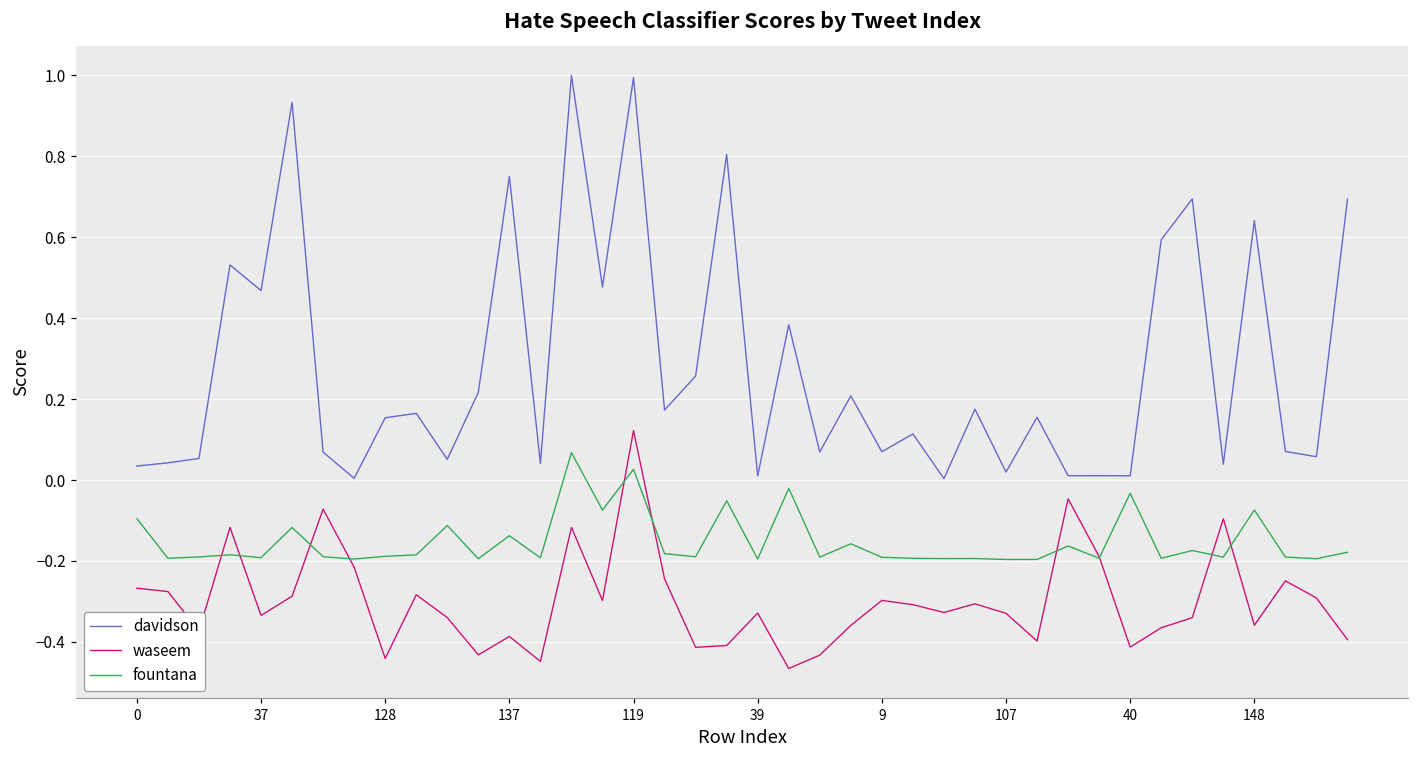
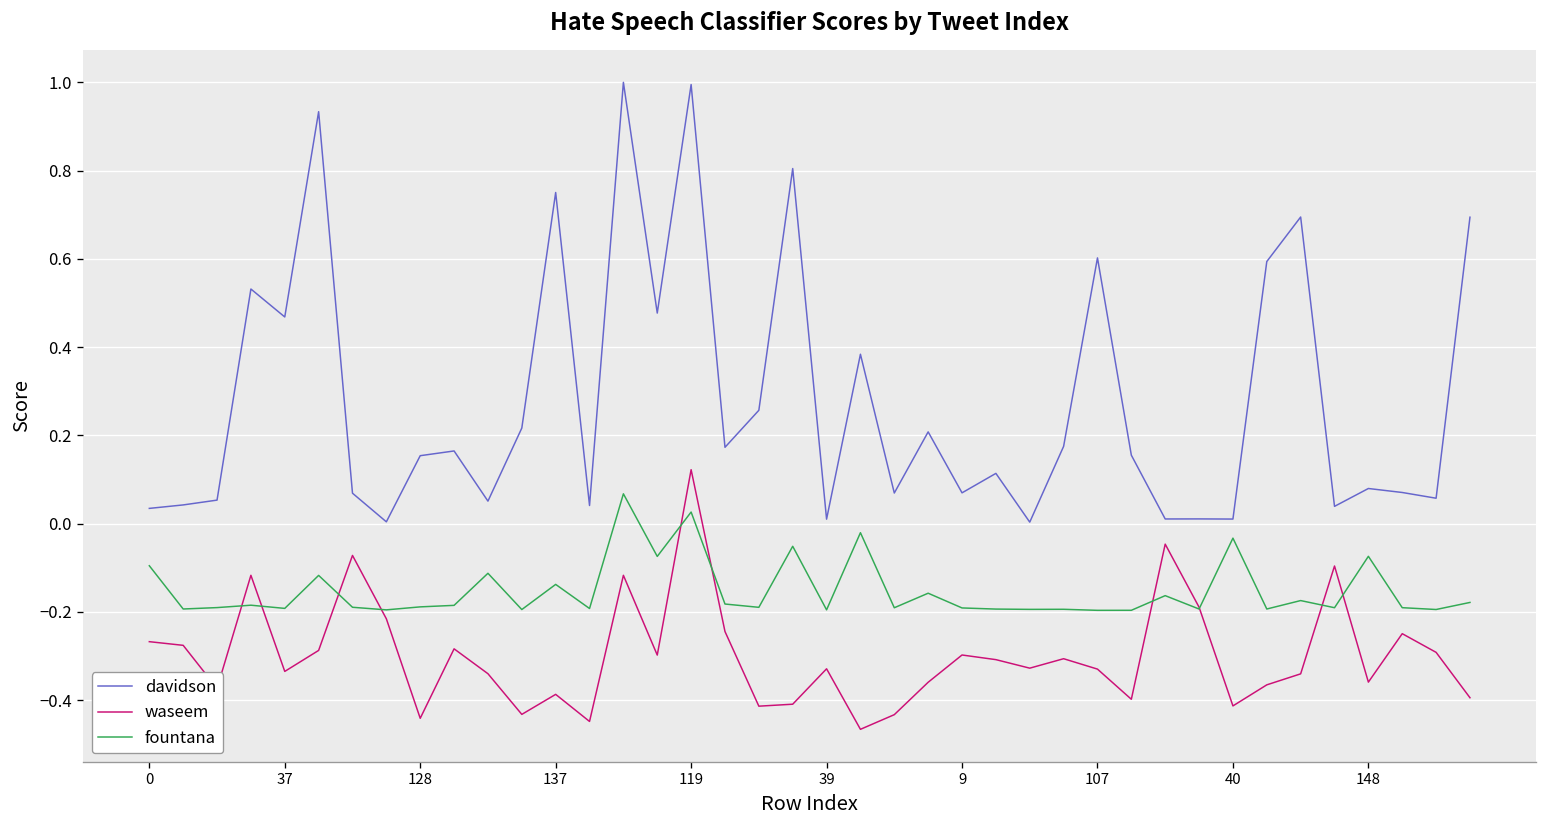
davidson, 107: 0.02 -> 0.60
davidson, 148: 0.64 -> 0.08
